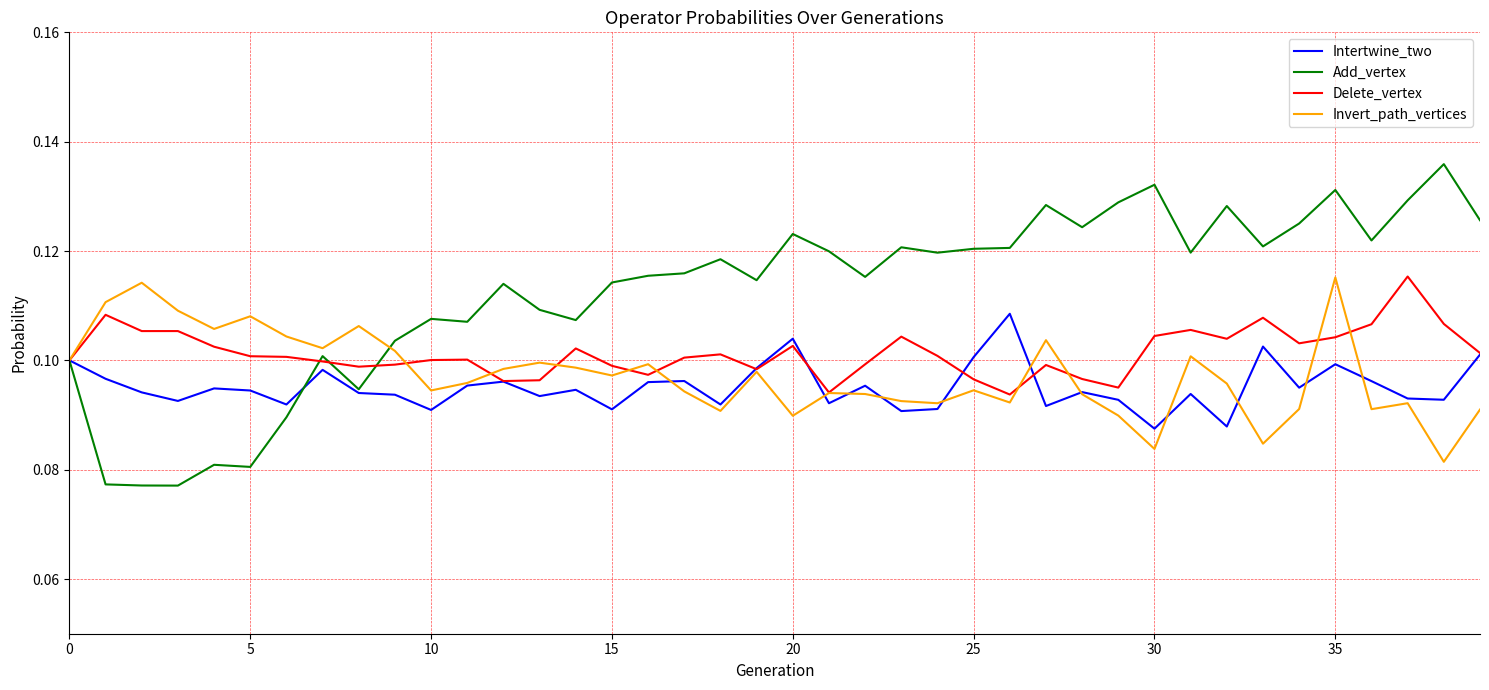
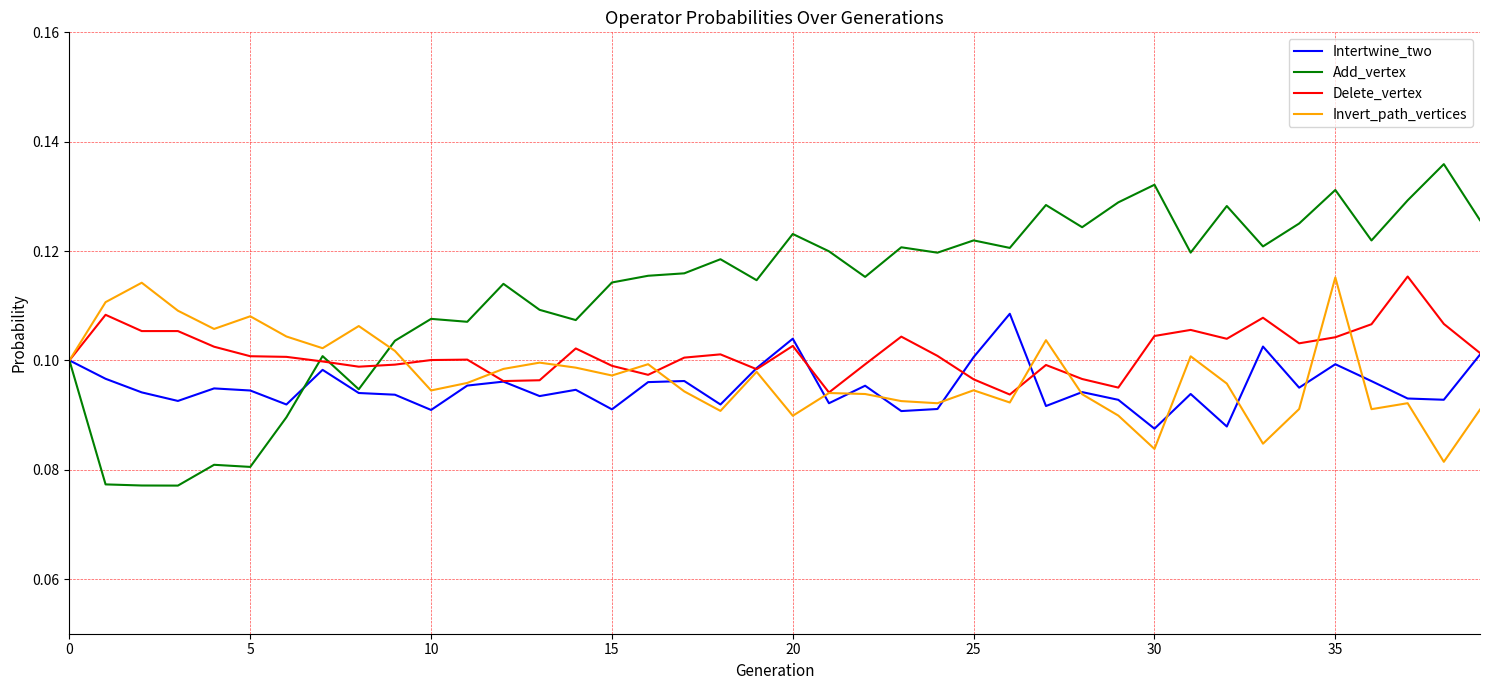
Add_vertex, 25: 0.120 -> 0.122
